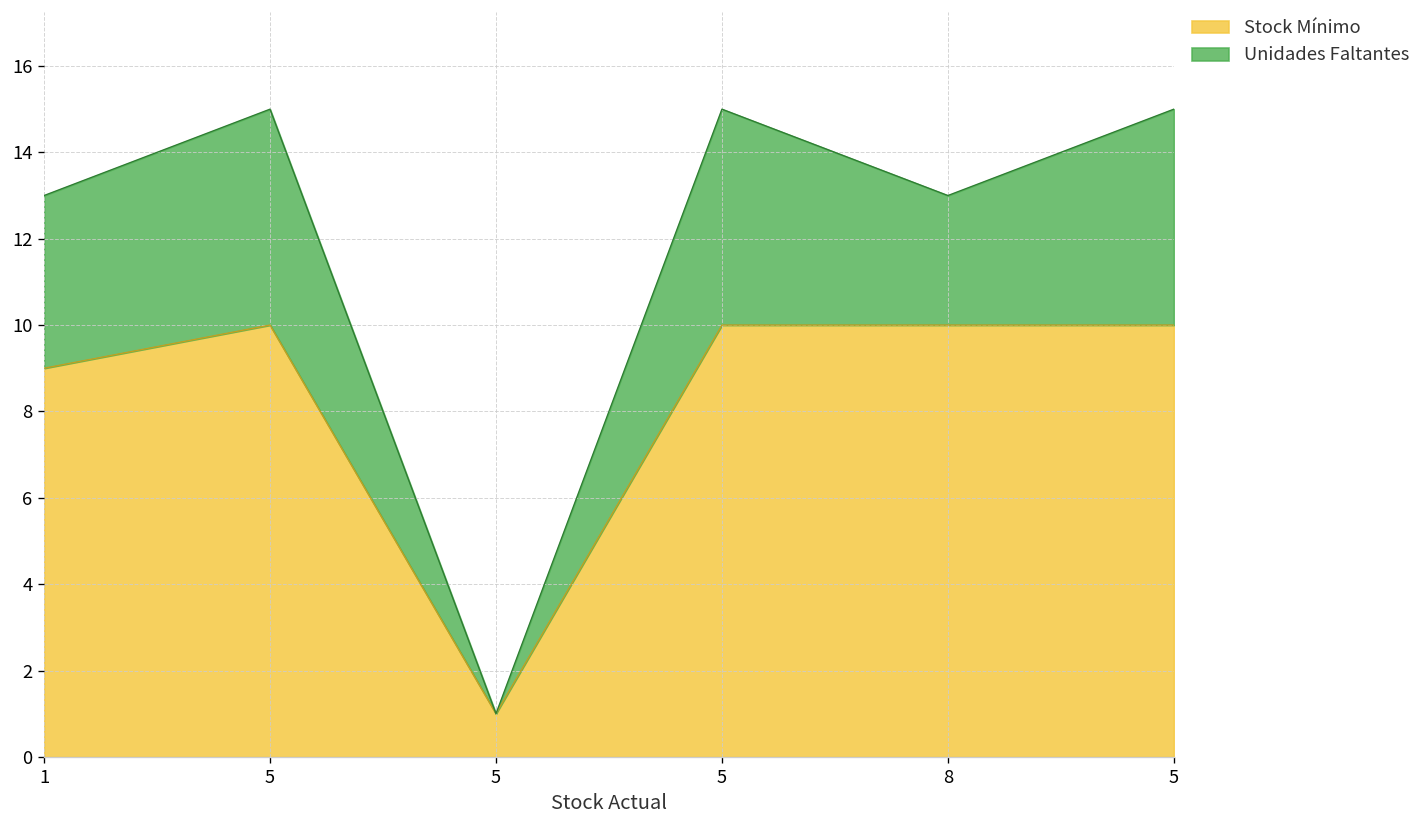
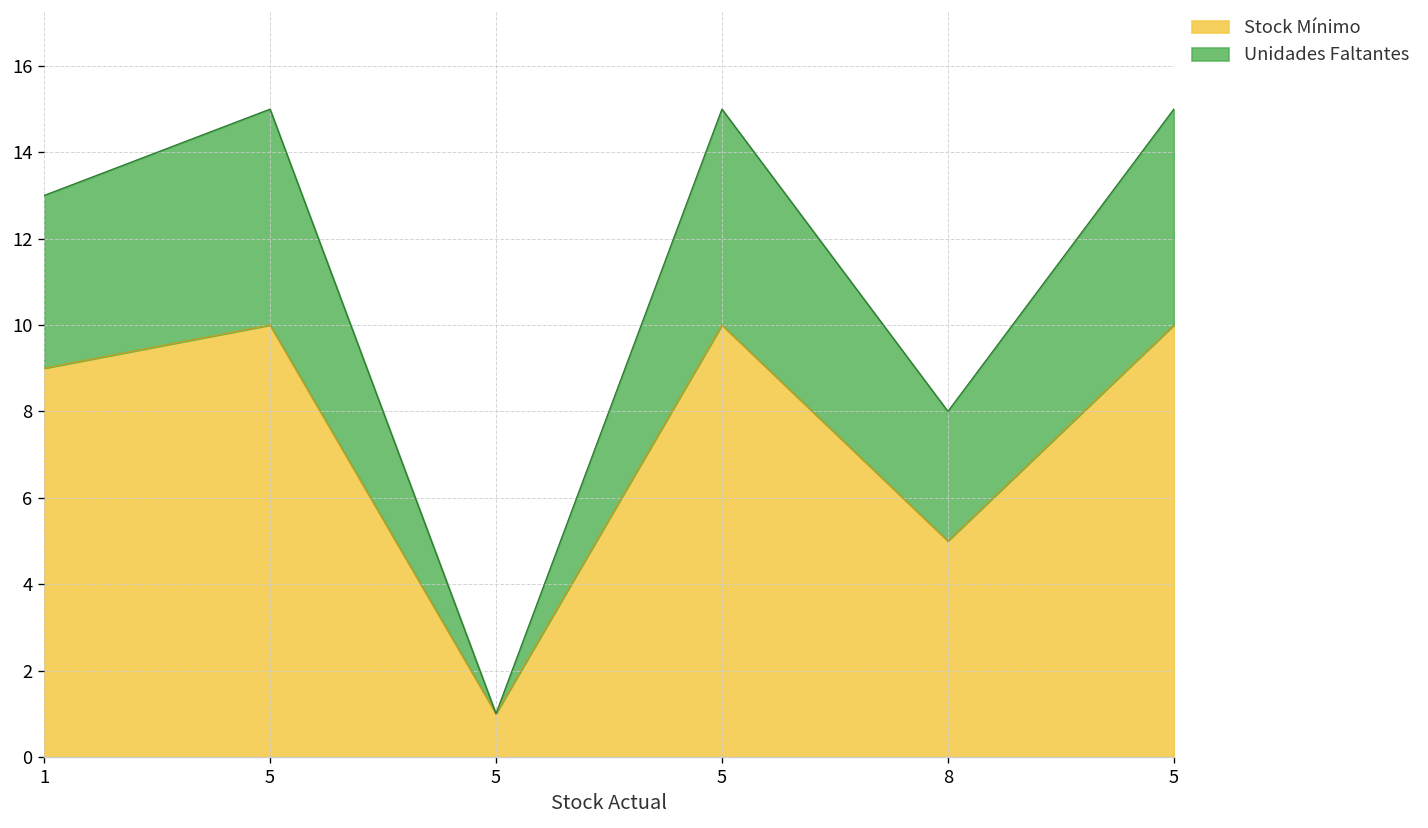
Stock Mínimo, 8: 10 -> 5
